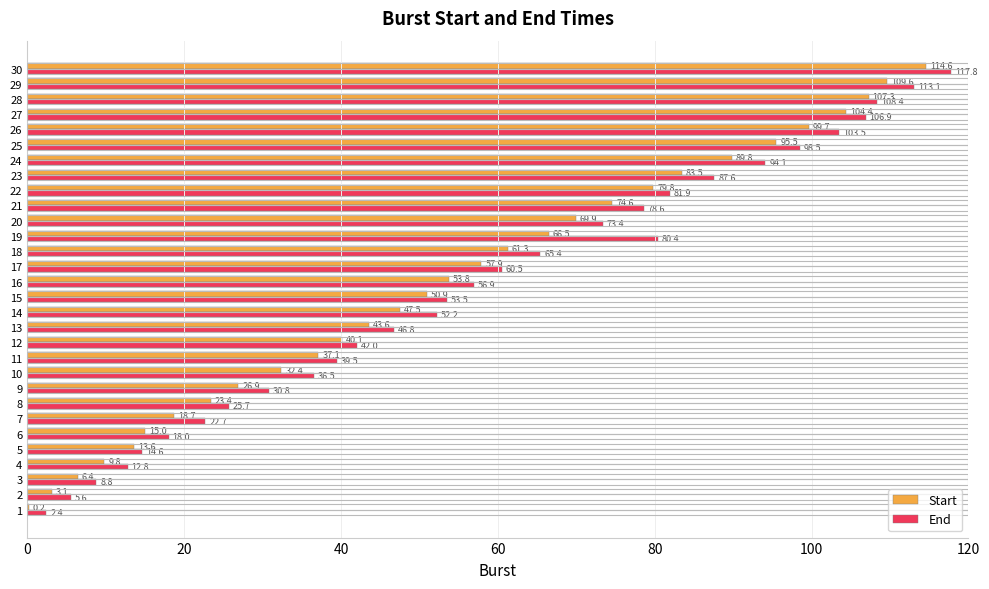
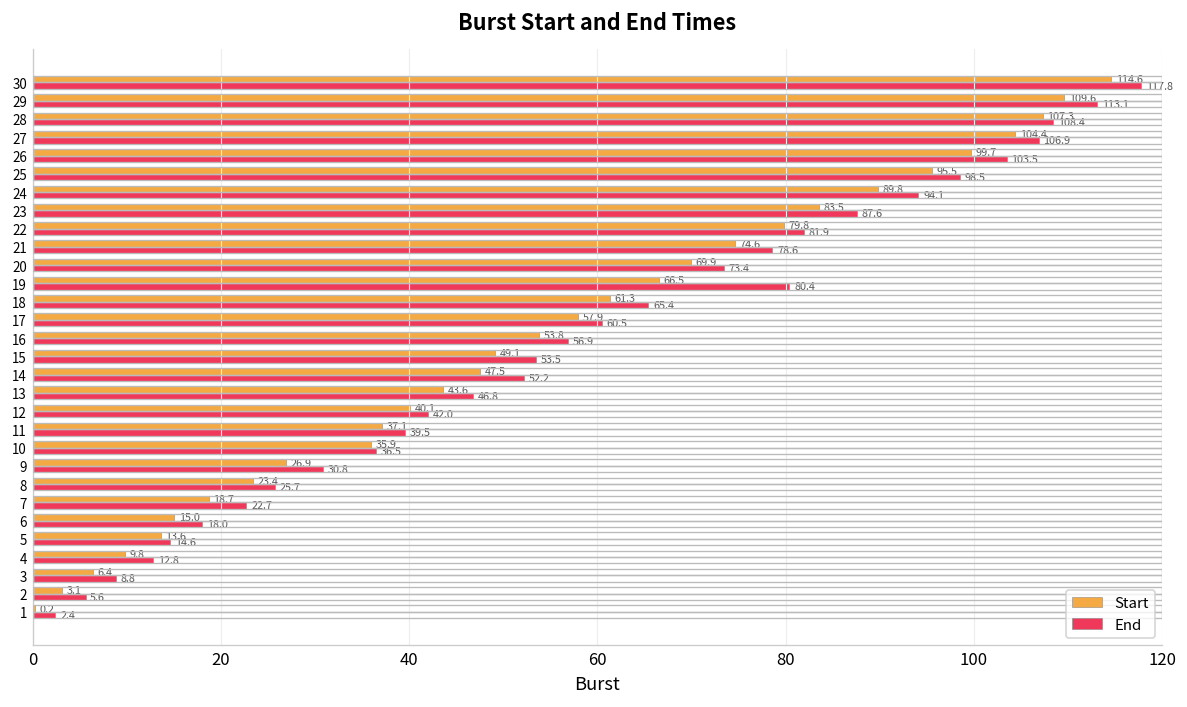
Start, 15: 50.9 -> 49.1
Start, 10: 32.4 -> 35.9
